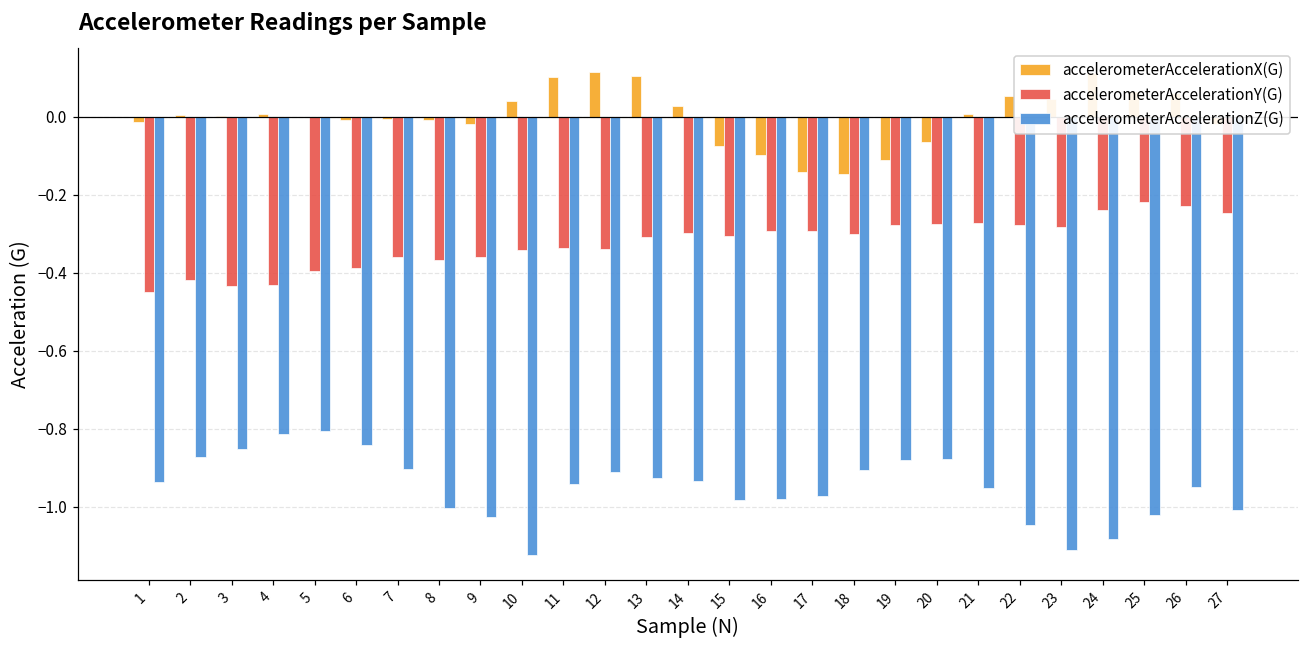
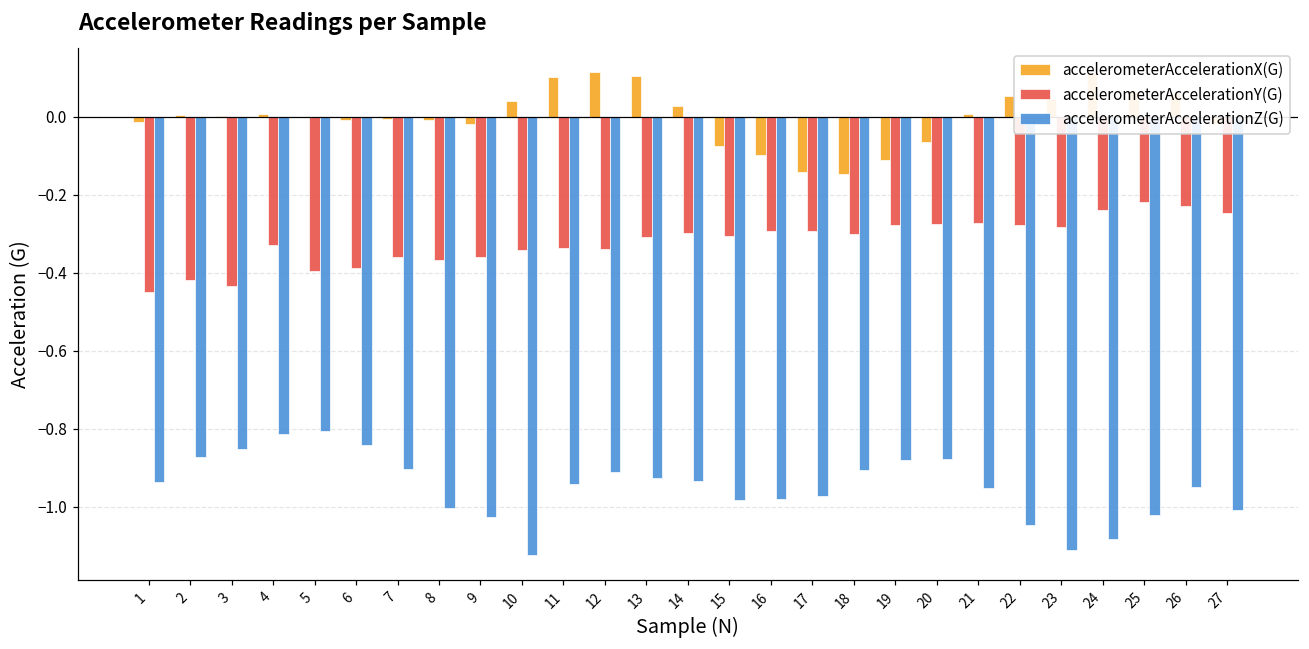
accelerometerAccelerationY(G), 4: -0.43 -> -0.33
